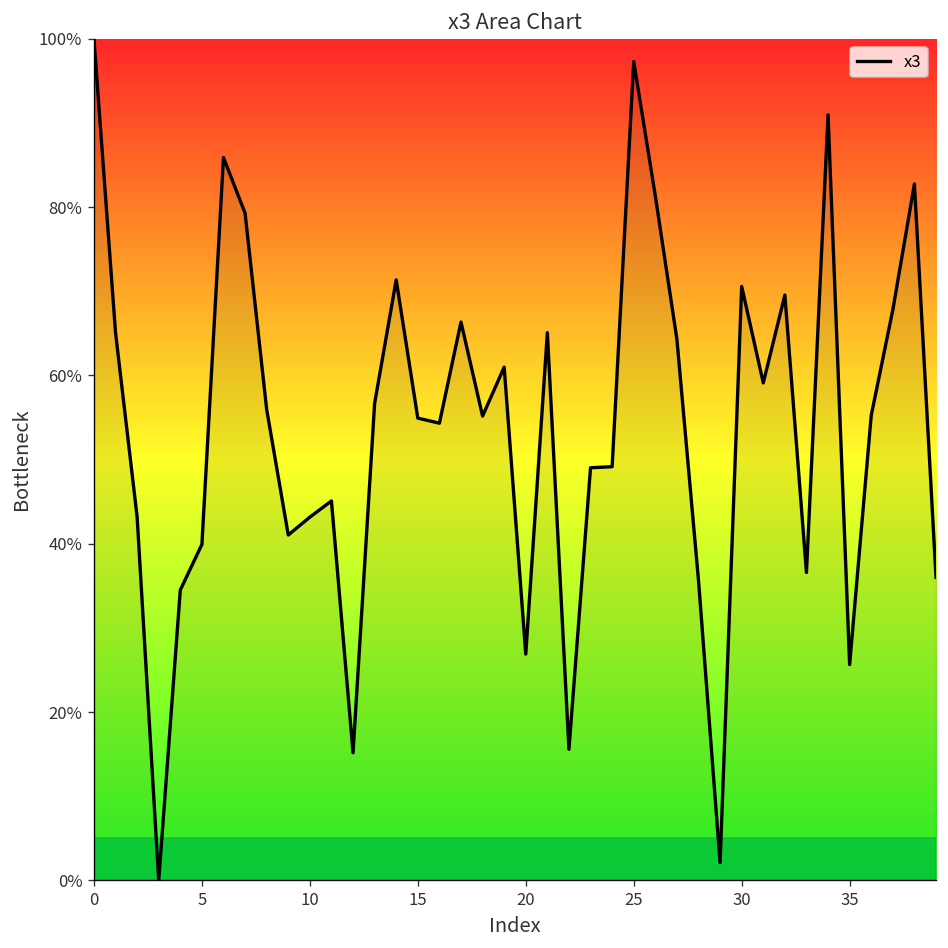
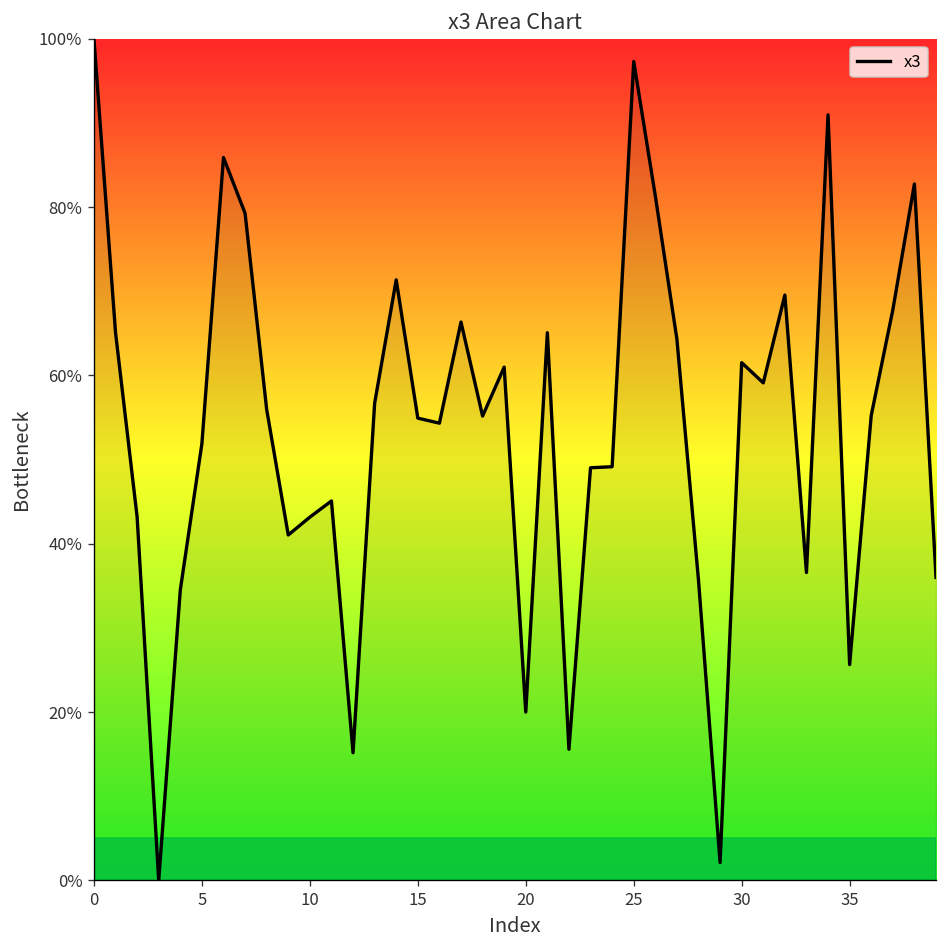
5: 40% -> 52%
20: 27% -> 20%
30: 71% -> 62%
